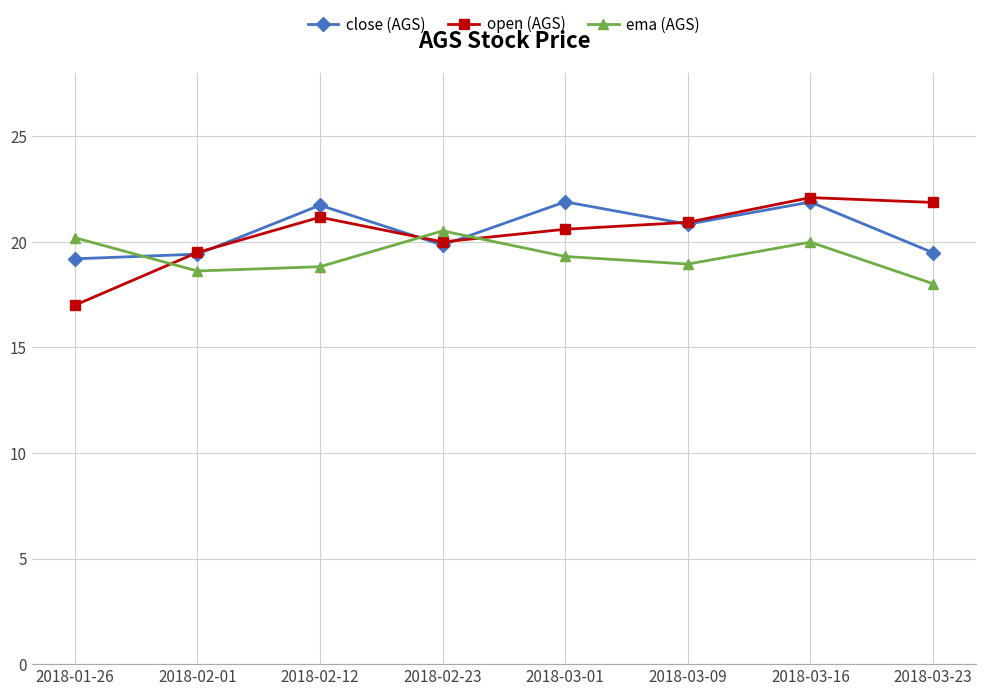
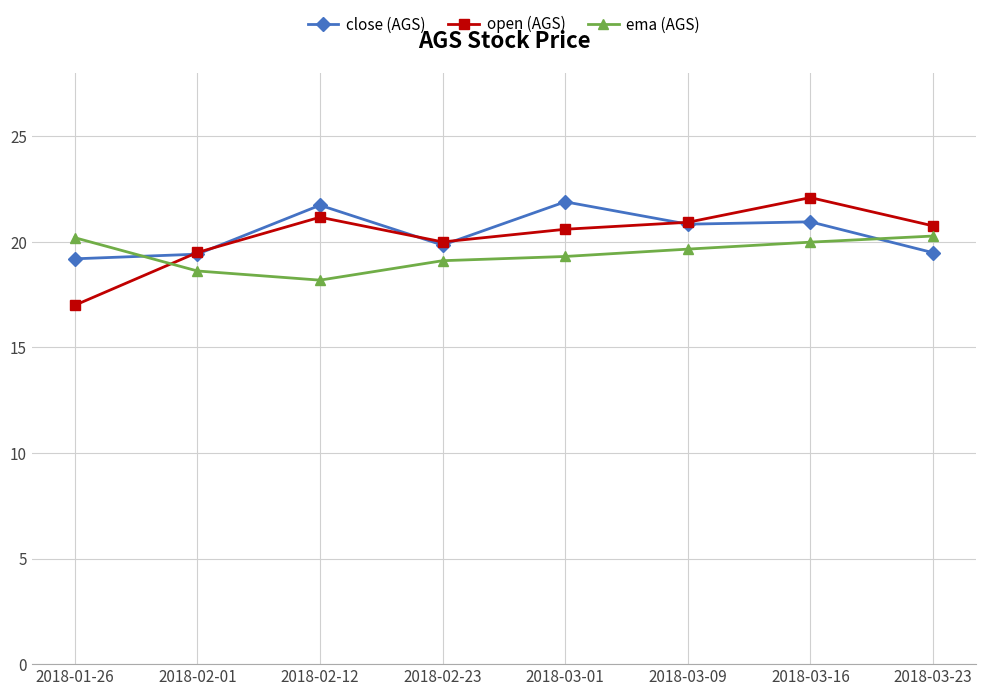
ema (AGS), 2018-02-12: 18.8 -> 18.2
ema (AGS), 2018-02-23: 20.5 -> 19.1
ema (AGS), 2018-03-09: 19.0 -> 19.7
close (AGS), 2018-03-16: 21.9 -> 21.0
open (AGS), 2018-03-23: 21.9 -> 20.8
ema (AGS), 2018-03-23: 18.0 -> 20.3
